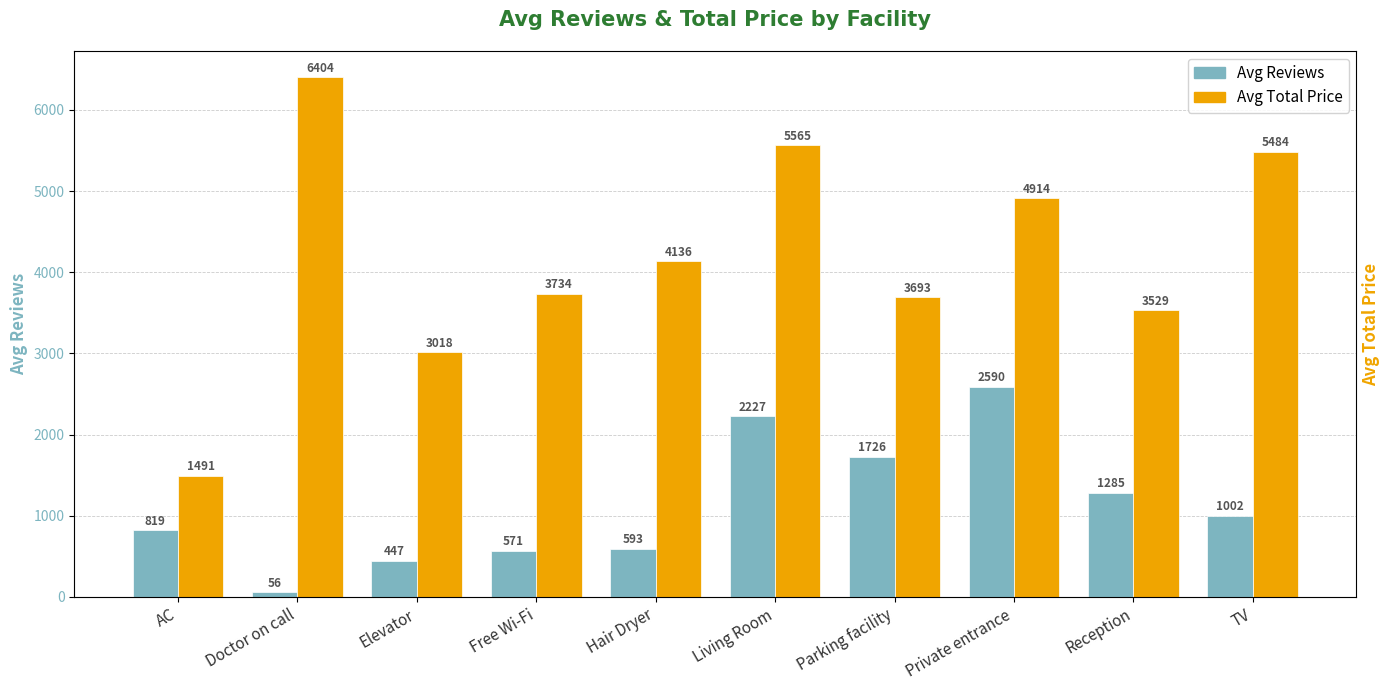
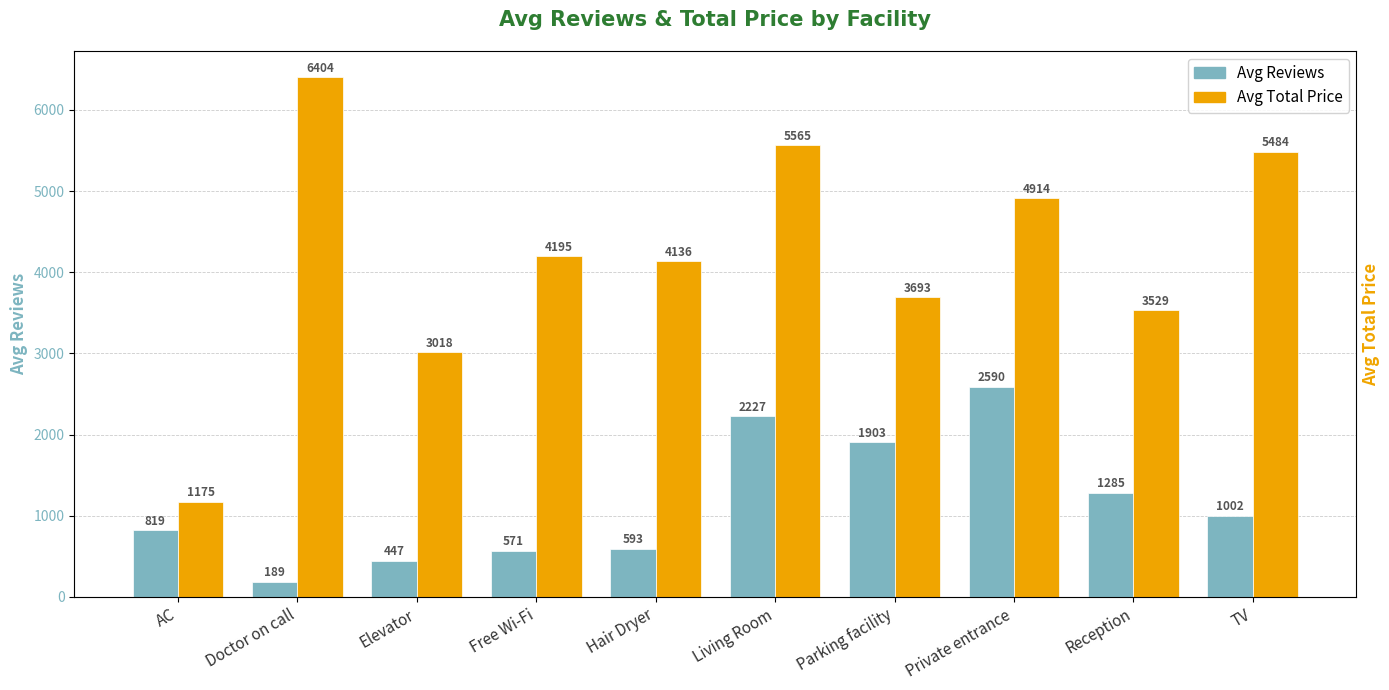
Avg Total Price, AC: 1491 -> 1175
Avg Reviews, Doctor on call: 56 -> 189
Avg Total Price, Free Wi-Fi: 3734 -> 4195
Avg Reviews, Parking facility: 1726 -> 1903
